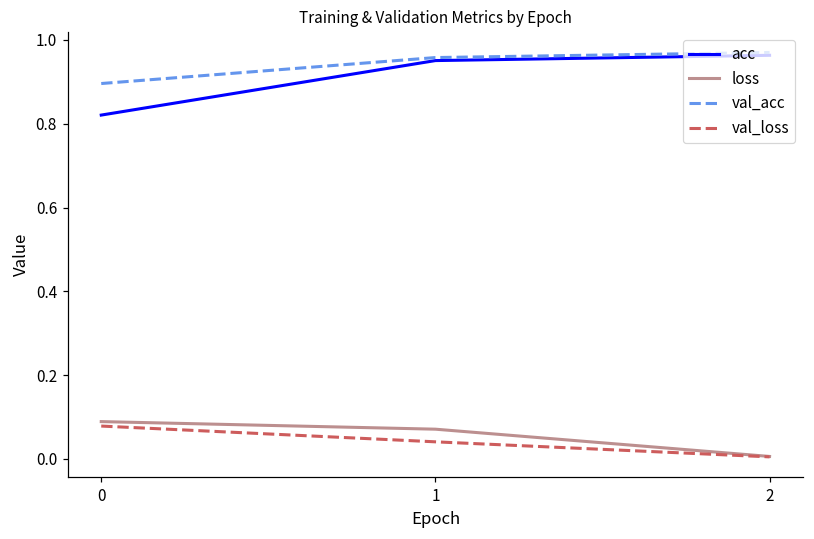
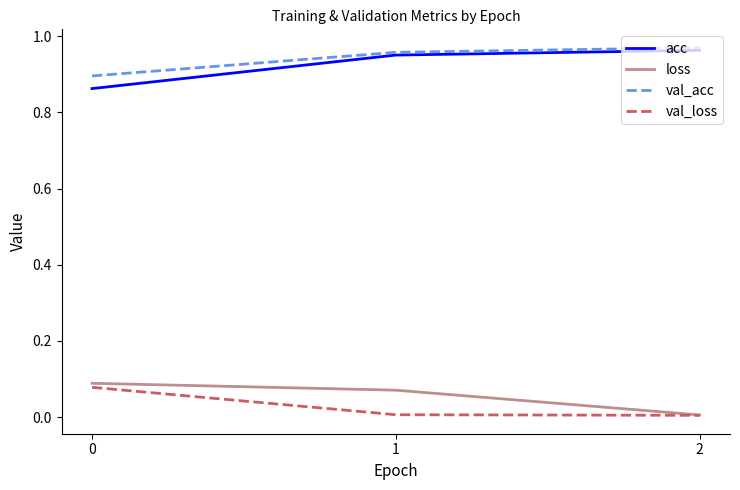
acc, 0: 0.82 -> 0.86
val_loss, 1: 0.04 -> 0.01
